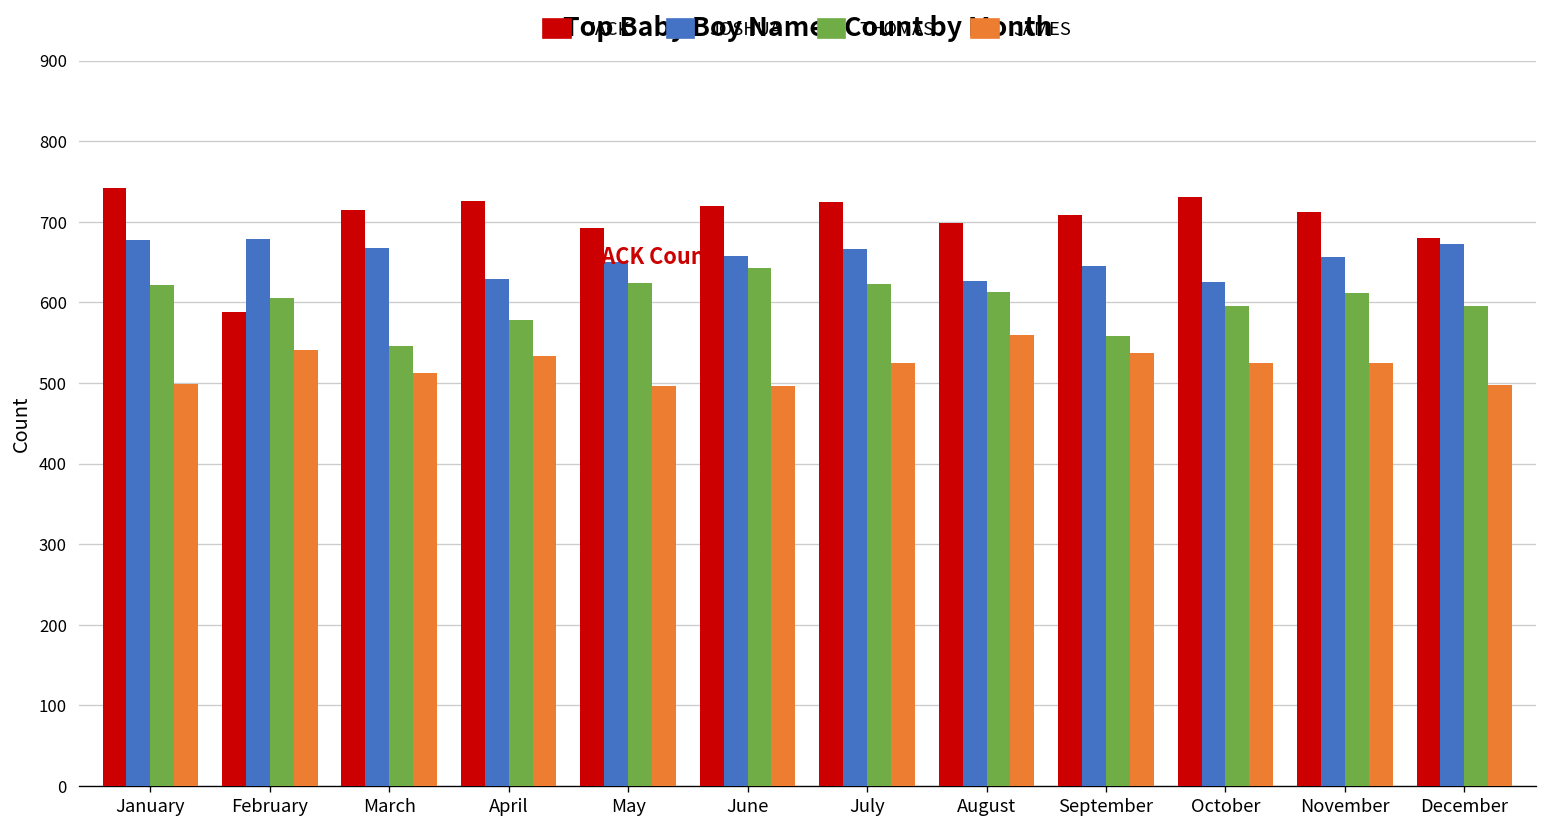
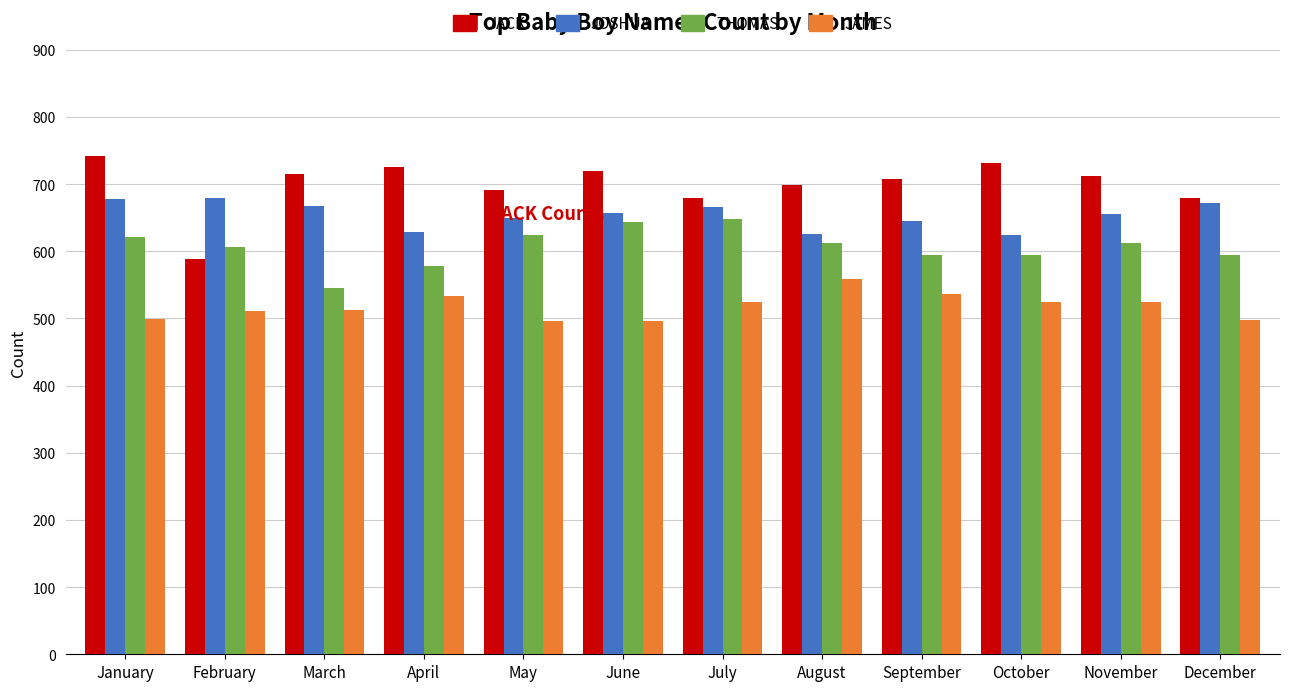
JAMES, February: 540 -> 510
JACK, July: 720 -> 680
THOMAS, July: 620 -> 650
THOMAS, September: 560 -> 600
